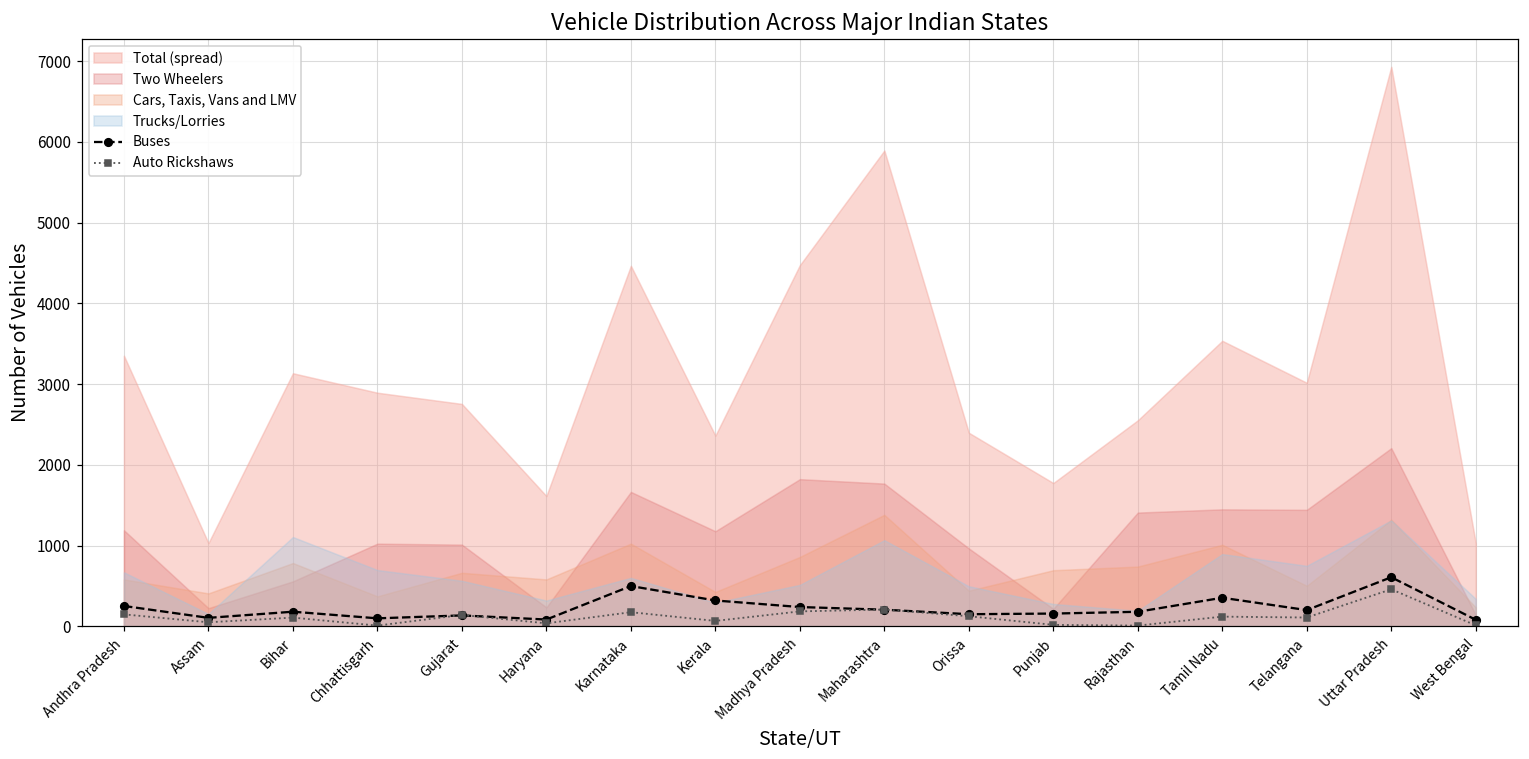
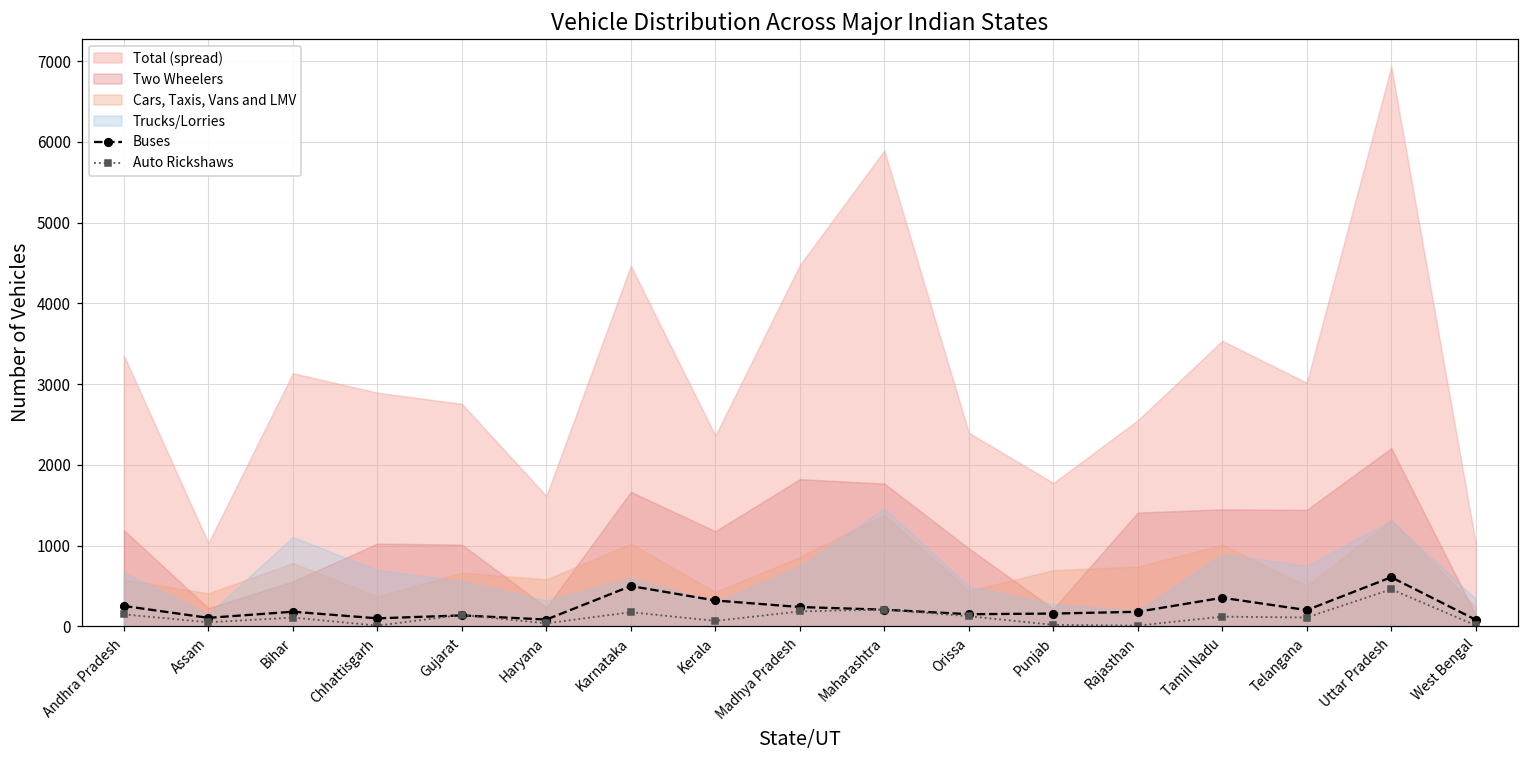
Trucks/Lorries, Madhya Pradesh: 500 -> 700
Trucks/Lorries, Maharashtra: 1100 -> 1500
